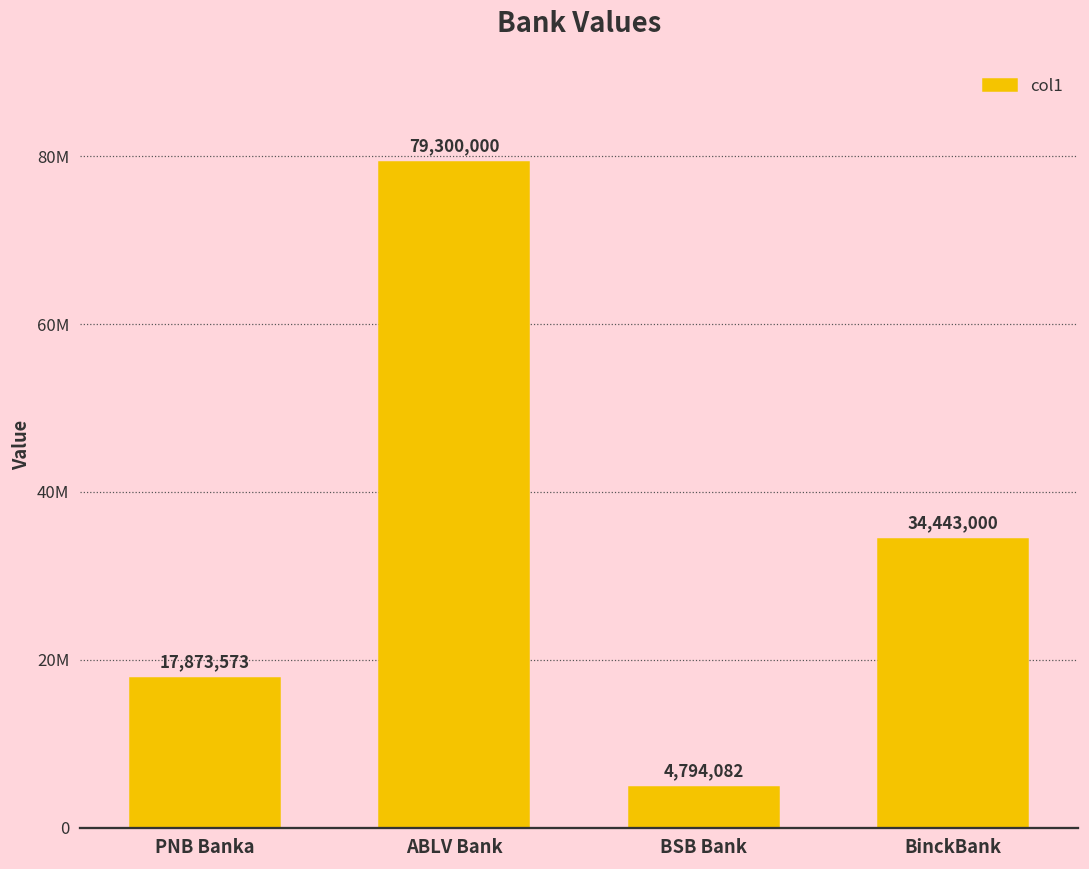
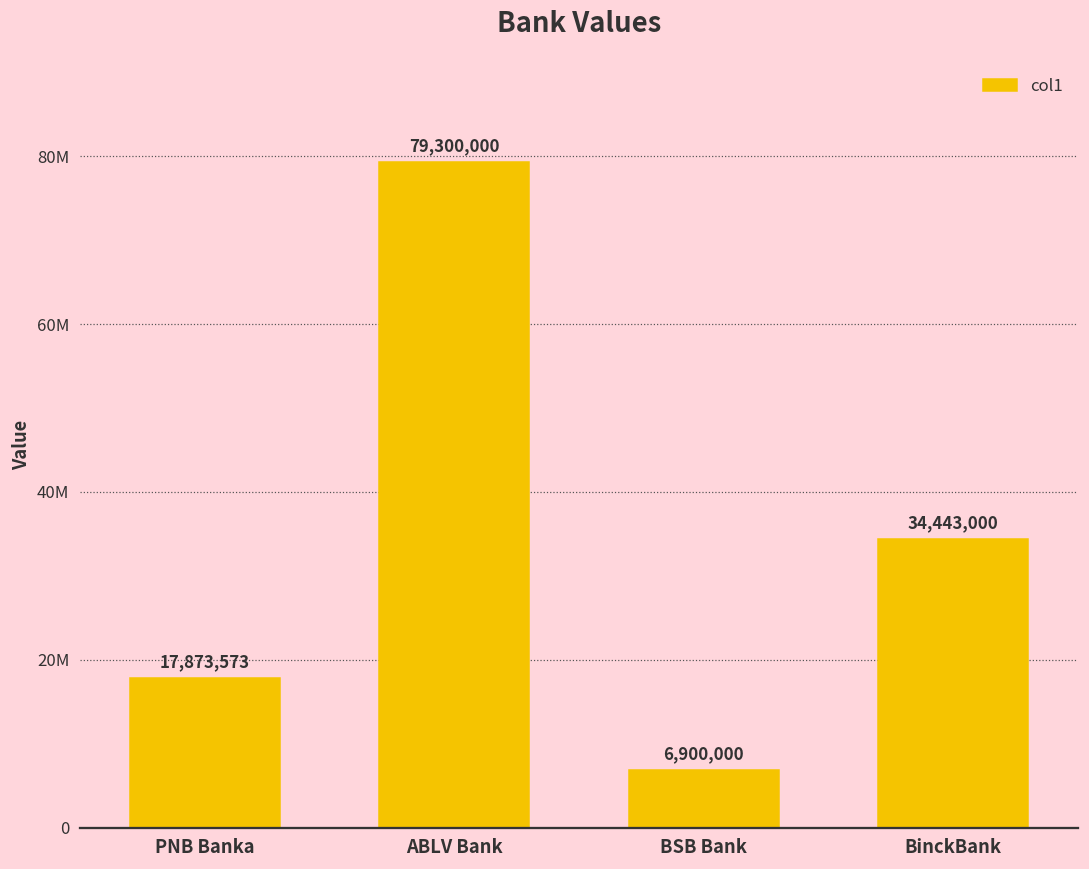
BSB Bank: 4,794,082 -> 6,900,000
